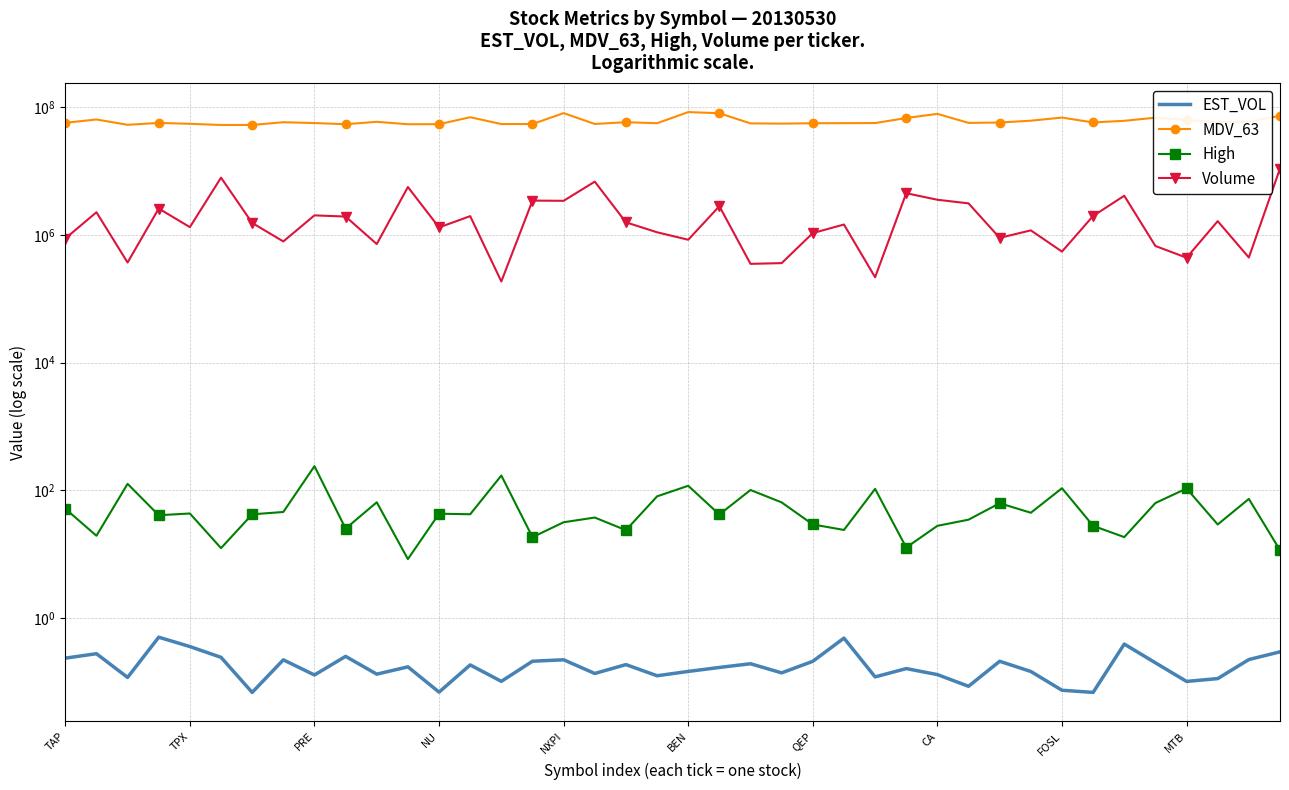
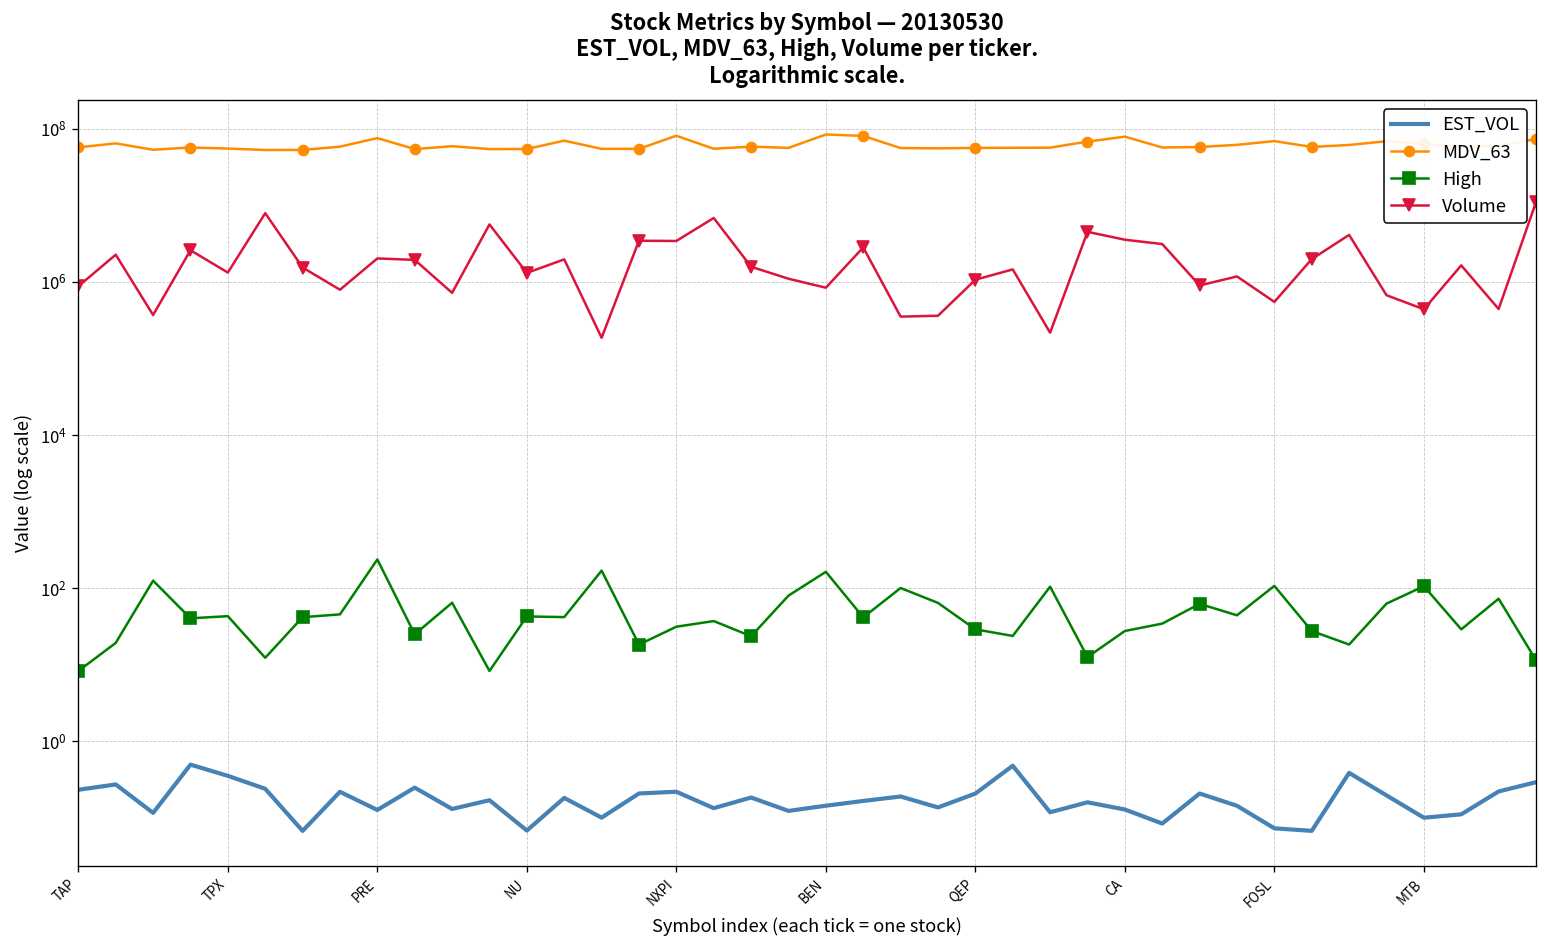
High, TAP: 50 -> 8
MDV_63, PRE: 60000000 -> 80000000
High, BEN: 120 -> 160
